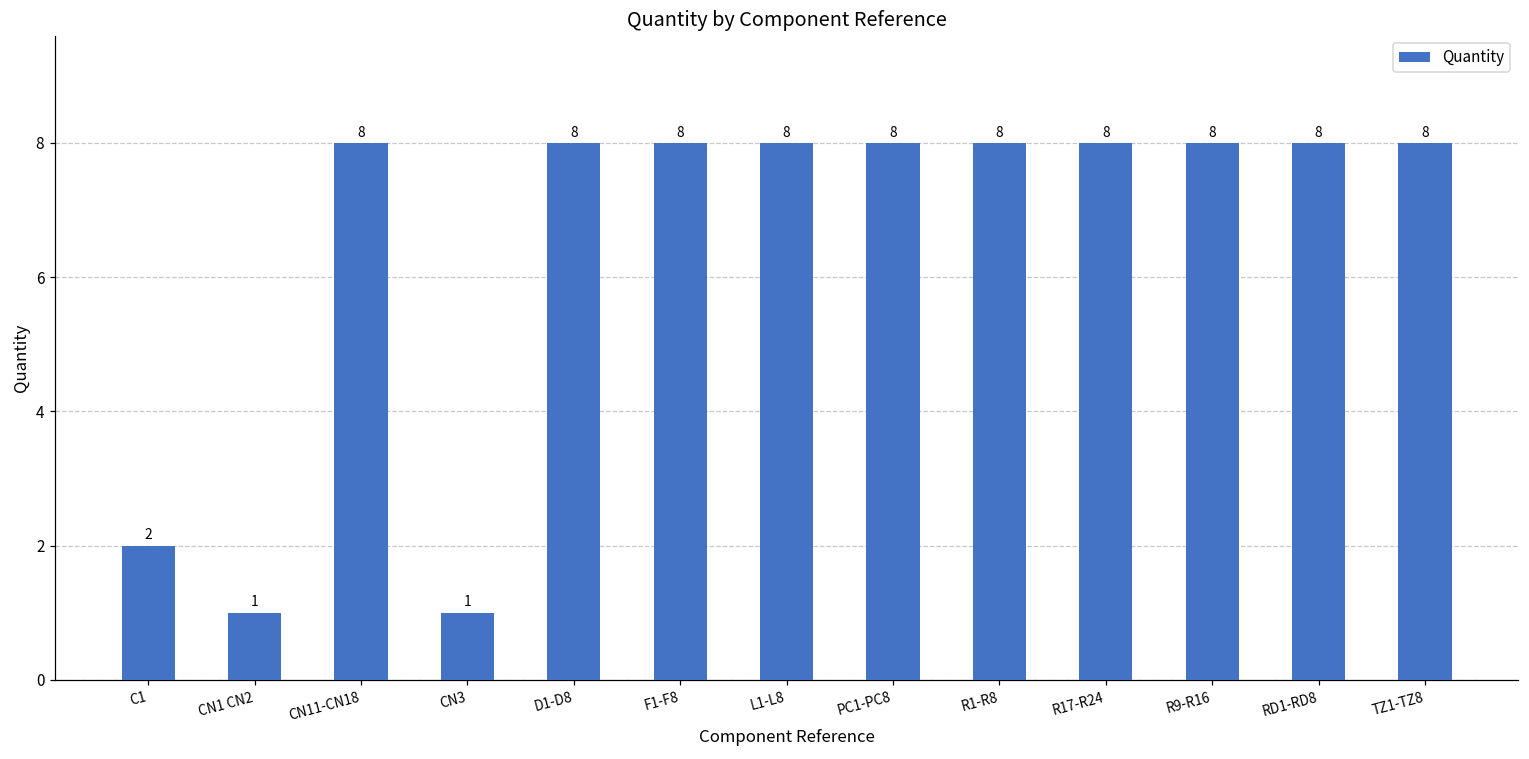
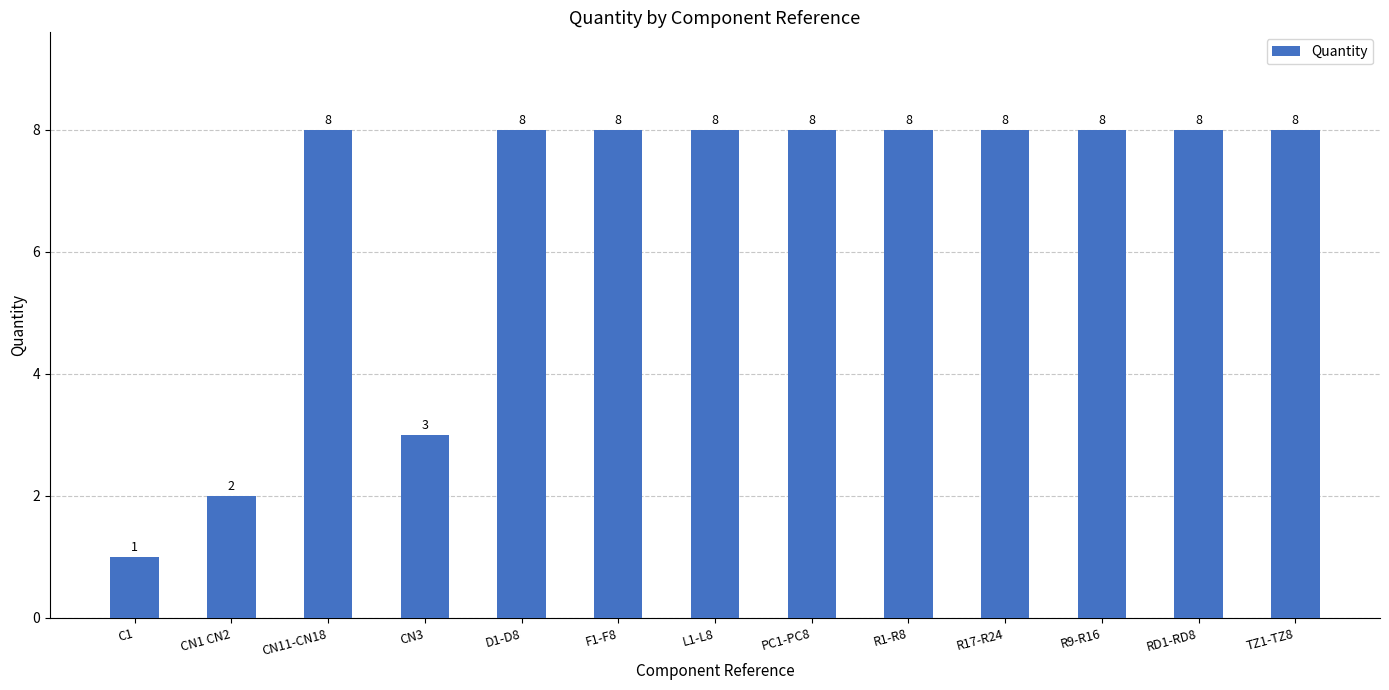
C1: 2 -> 1
CN1 CN2: 1 -> 2
CN3: 1 -> 3
